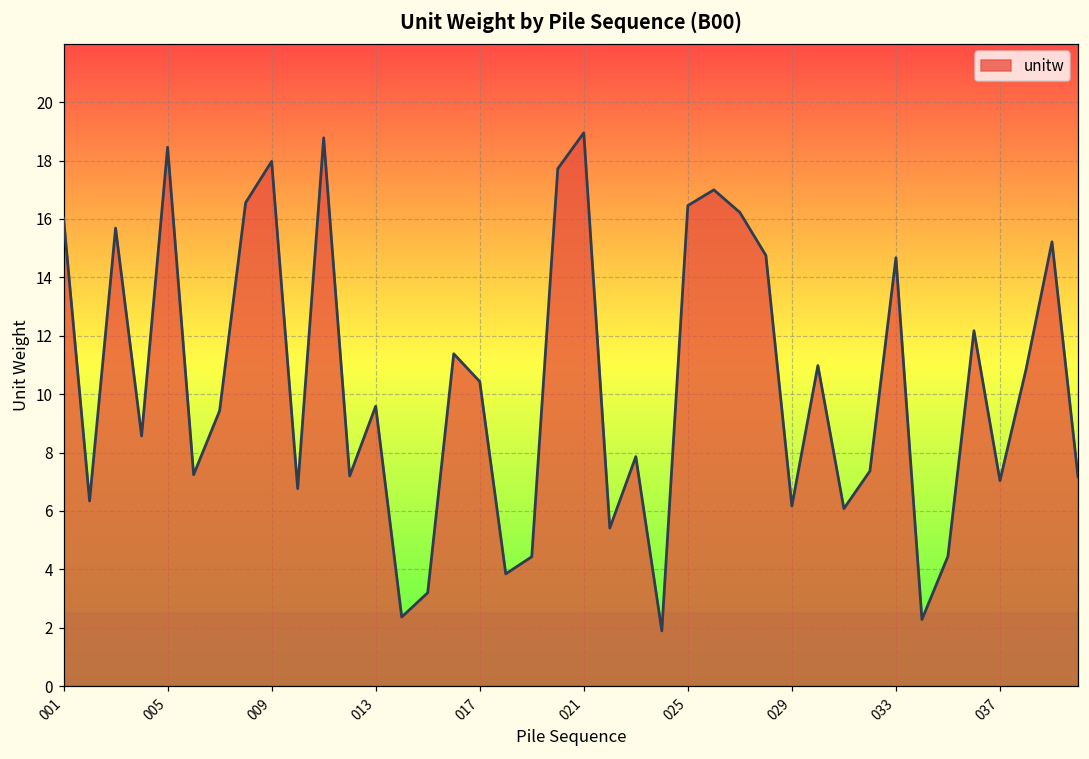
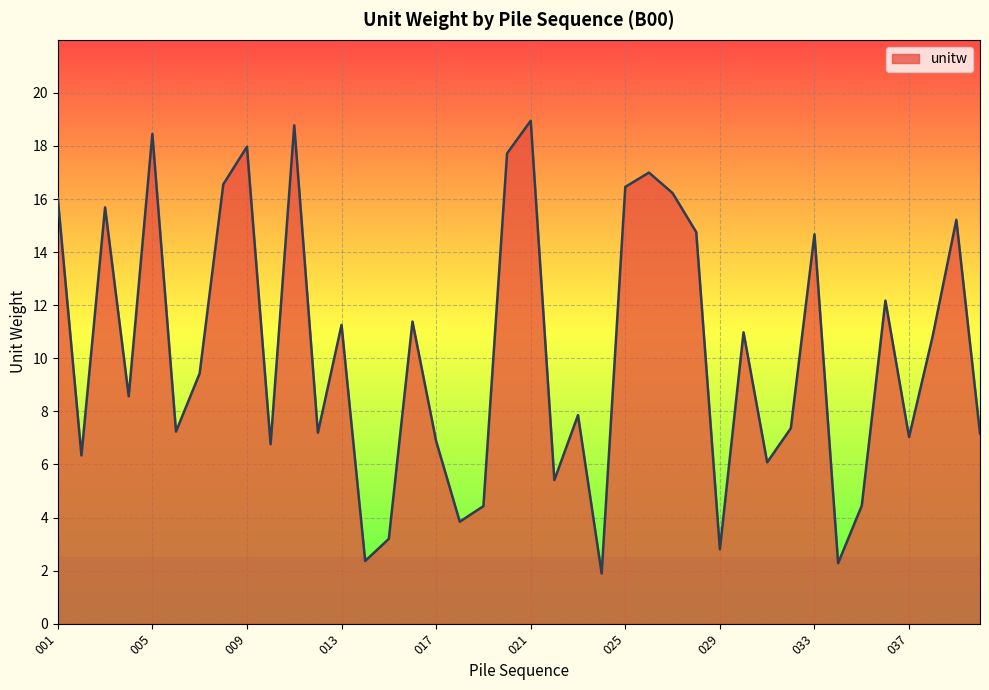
013: 9.6 -> 11.3
017: 10.4 -> 6.9
029: 6.2 -> 2.8
